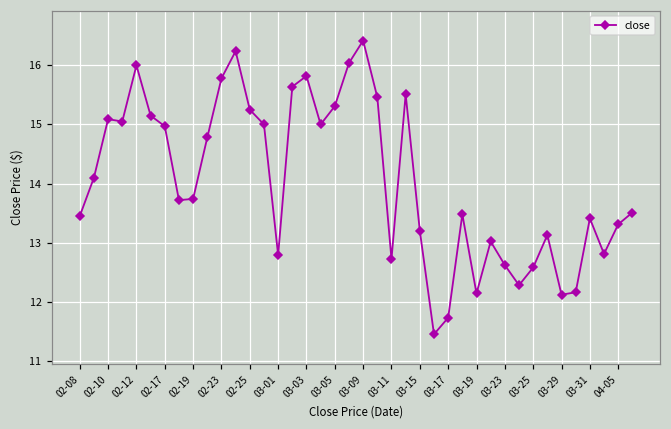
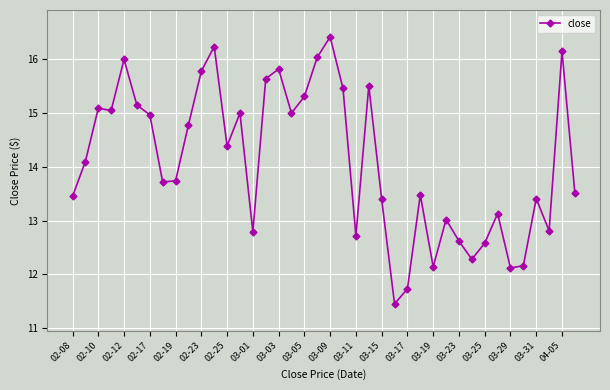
02-25: 15.3 -> 14.4
03-15: 13.2 -> 13.4
04-05: 13.3 -> 16.2
